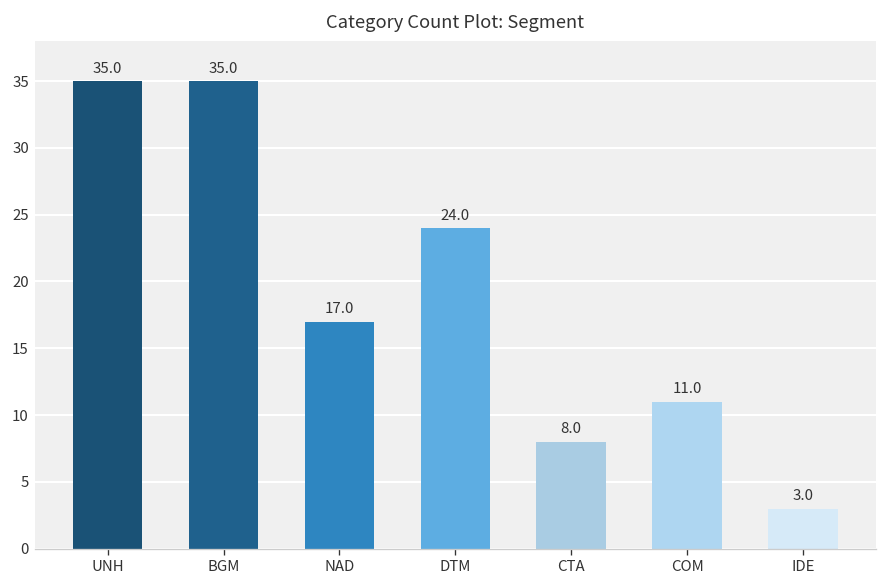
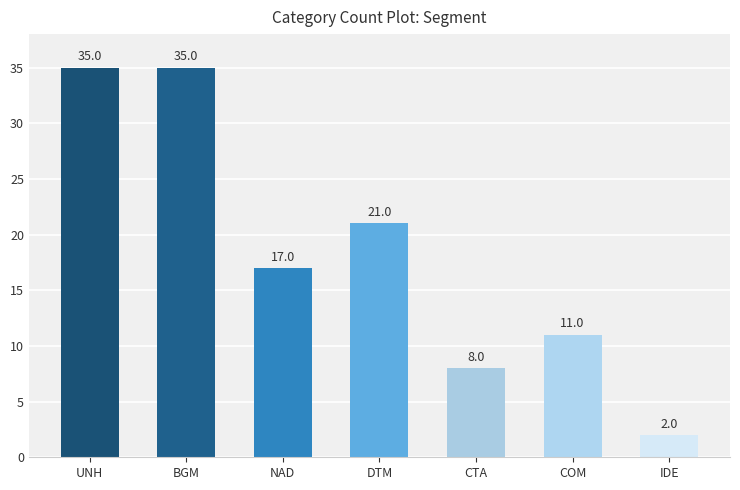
DTM: 24.0 -> 21.0
IDE: 3.0 -> 2.0
